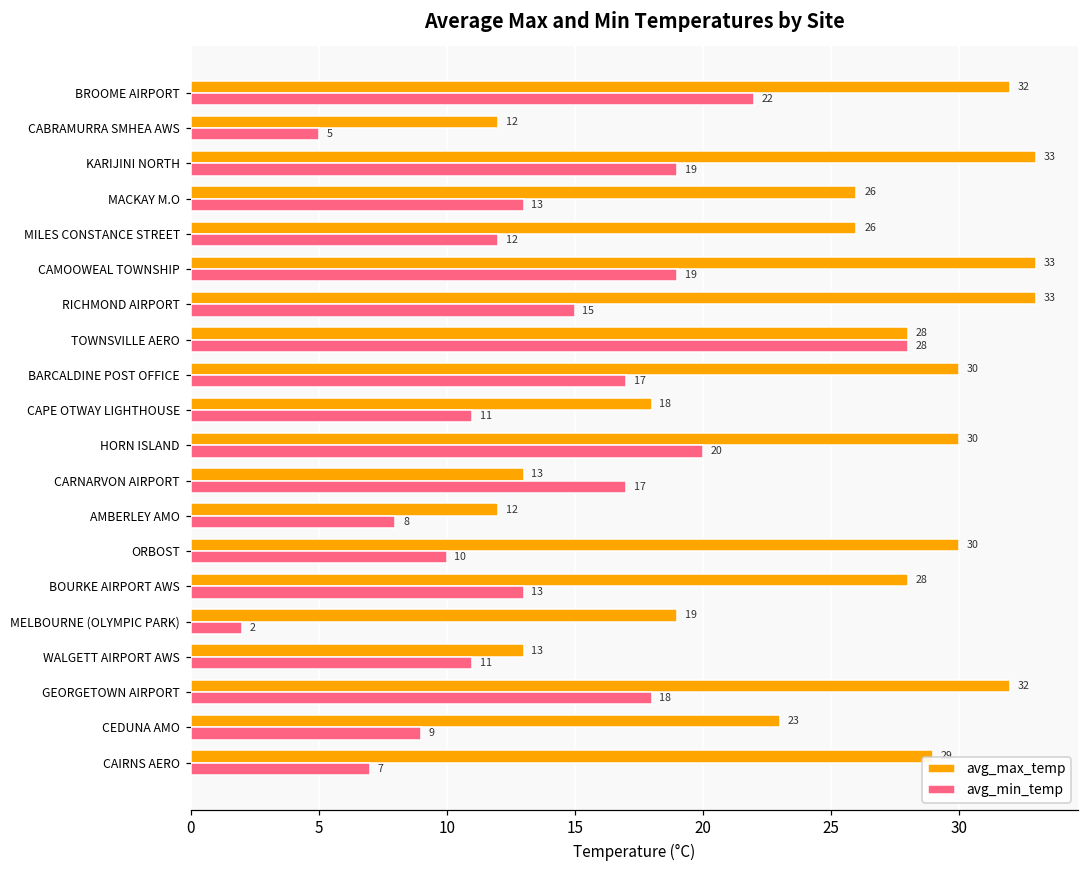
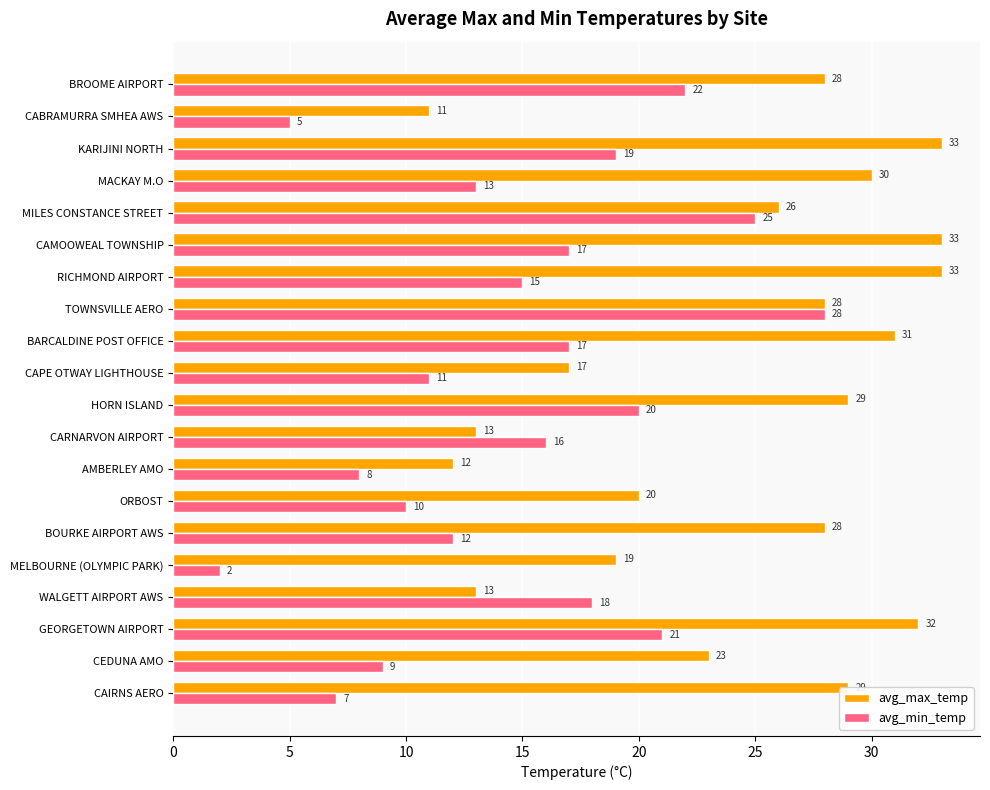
avg_max_temp, BROOME AIRPORT: 32 -> 28
avg_max_temp, CABRAMURRA SMHEA AWS: 12 -> 11
avg_max_temp, MACKAY M.O: 26 -> 30
avg_min_temp, MILES CONSTANCE STREET: 12 -> 25
avg_min_temp, CAMOOWEAL TOWNSHIP: 19 -> 17
avg_max_temp, BARCALDINE POST OFFICE: 30 -> 31
avg_max_temp, CAPE OTWAY LIGHTHOUSE: 18 -> 17
avg_max_temp, HORN ISLAND: 30 -> 29
avg_min_temp, CARNARVON AIRPORT: 17 -> 16
avg_max_temp, ORBOST: 30 -> 20
avg_min_temp, BOURKE AIRPORT AWS: 13 -> 12
avg_min_temp, WALGETT AIRPORT AWS: 11 -> 18
avg_min_temp, GEORGETOWN AIRPORT: 18 -> 21
